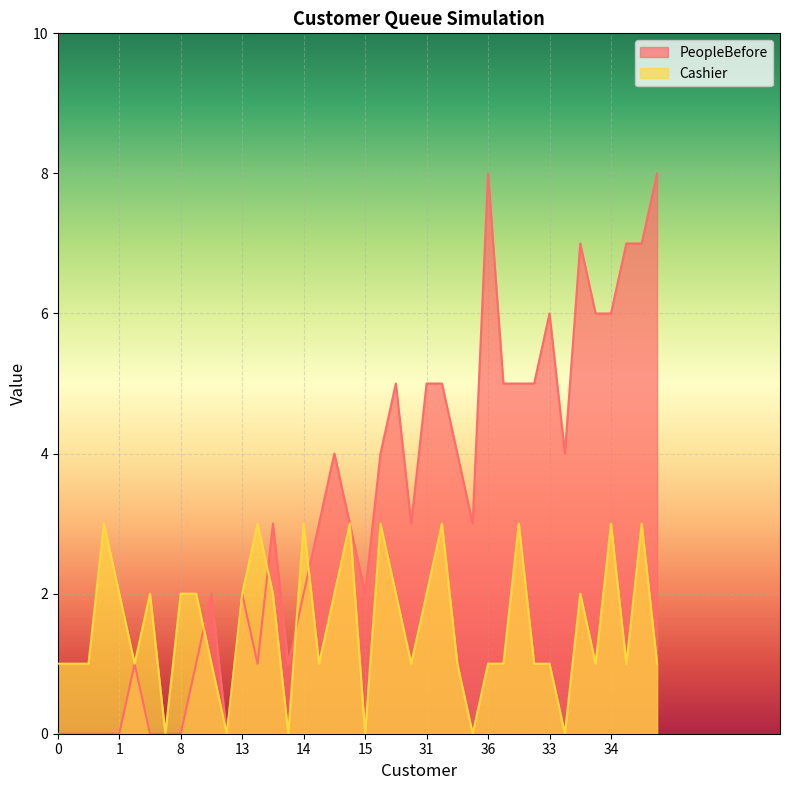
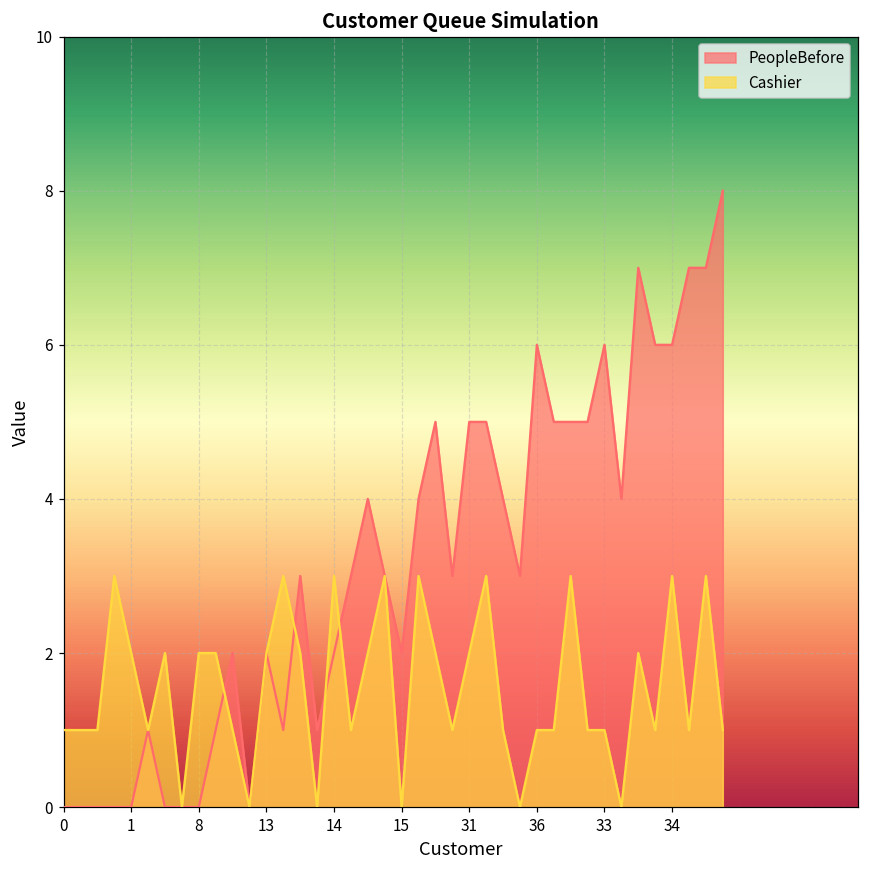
PeopleBefore, 36: 8 -> 6
